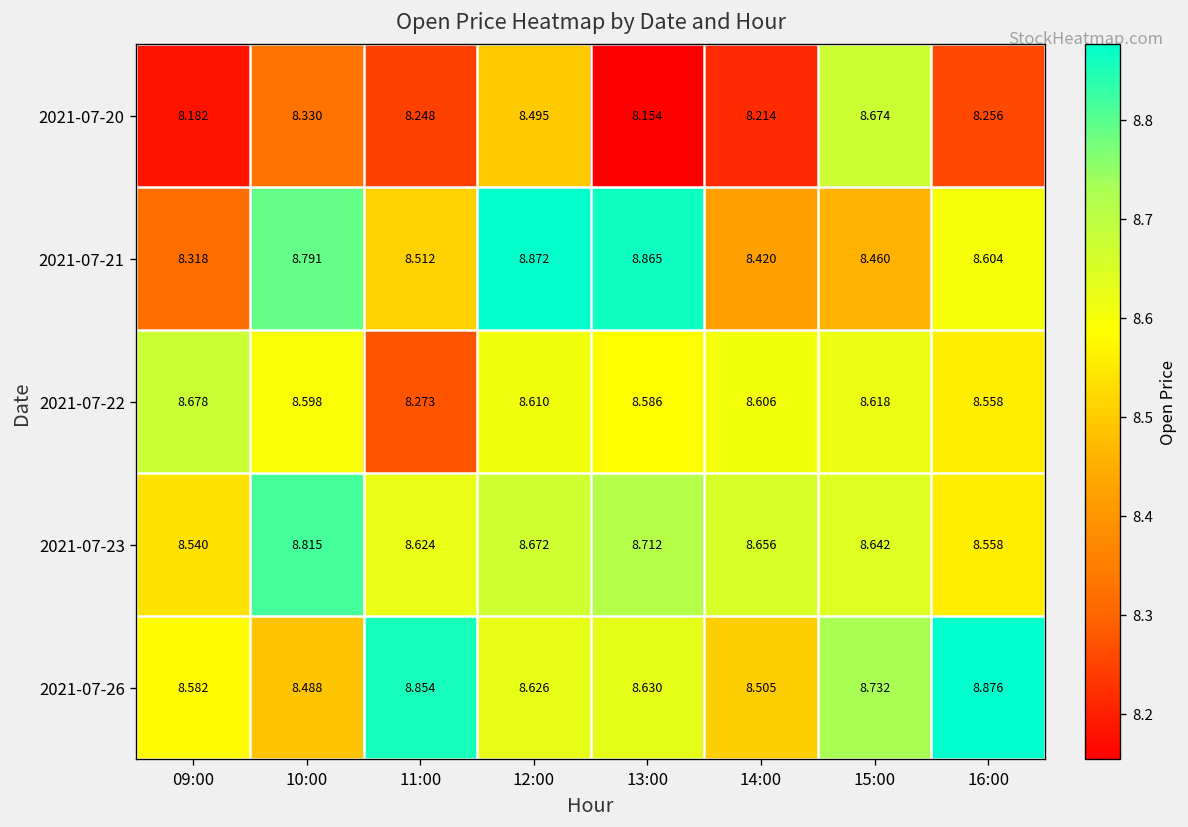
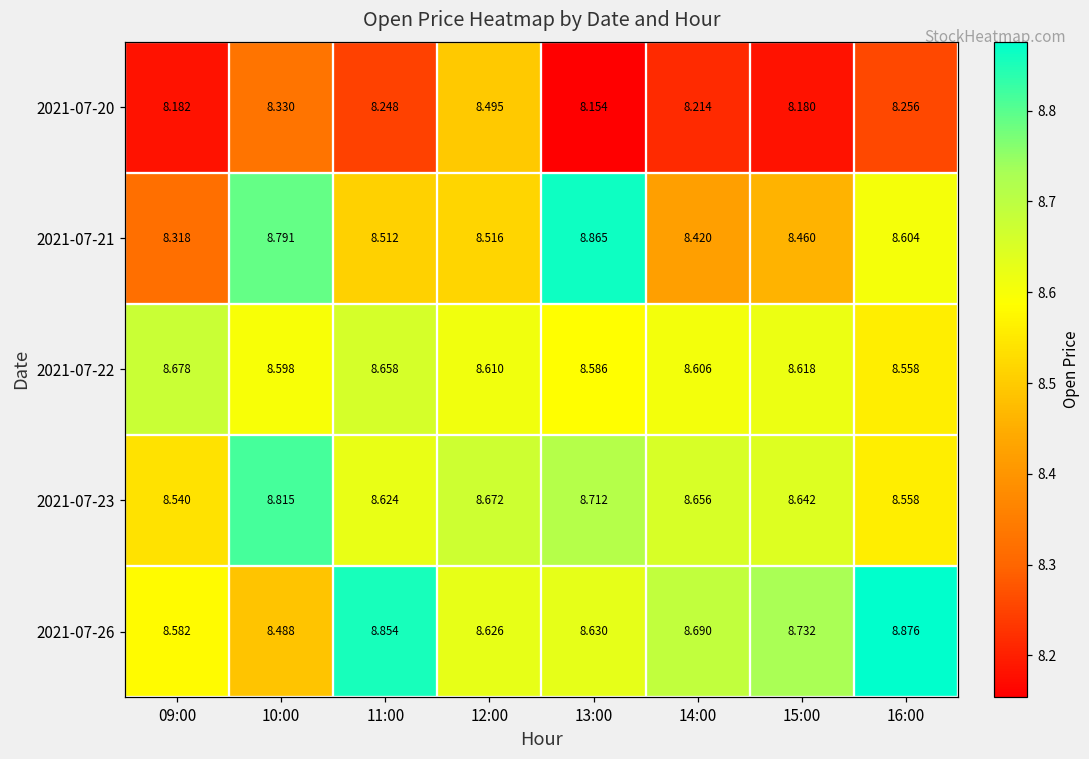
2021-07-20, 15:00: 8.674 -> 8.180
2021-07-21, 12:00: 8.872 -> 8.516
2021-07-22, 11:00: 8.273 -> 8.658
2021-07-26, 14:00: 8.505 -> 8.690
